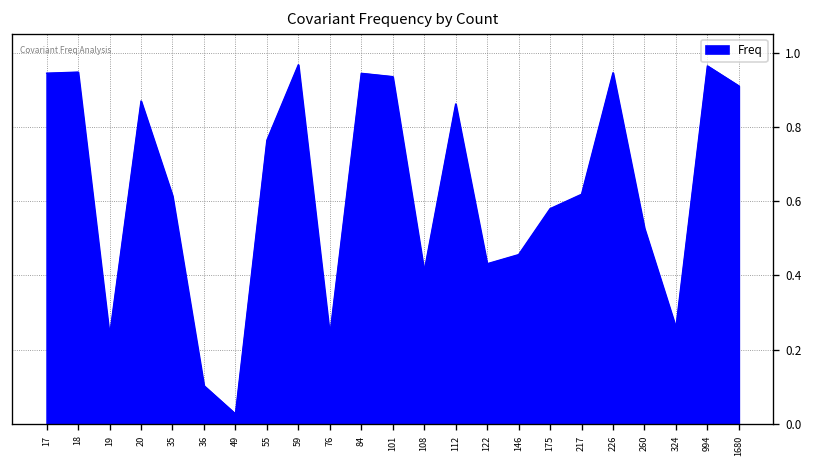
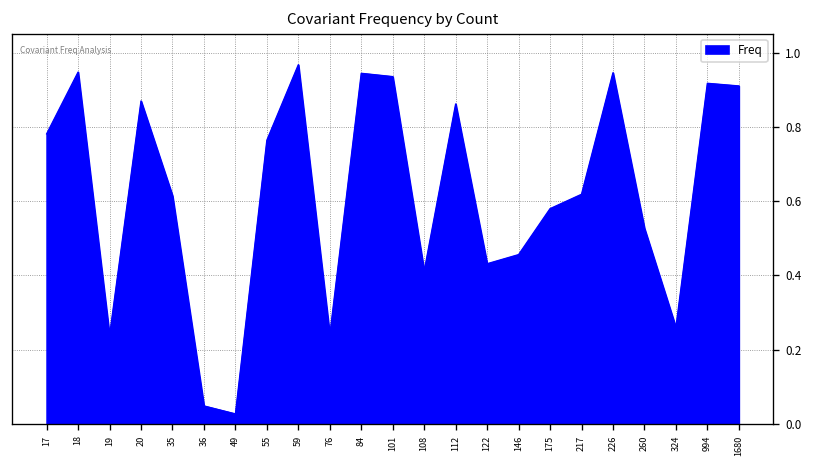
17: 0.94 -> 0.78
36: 0.10 -> 0.05
994: 0.96 -> 0.92
